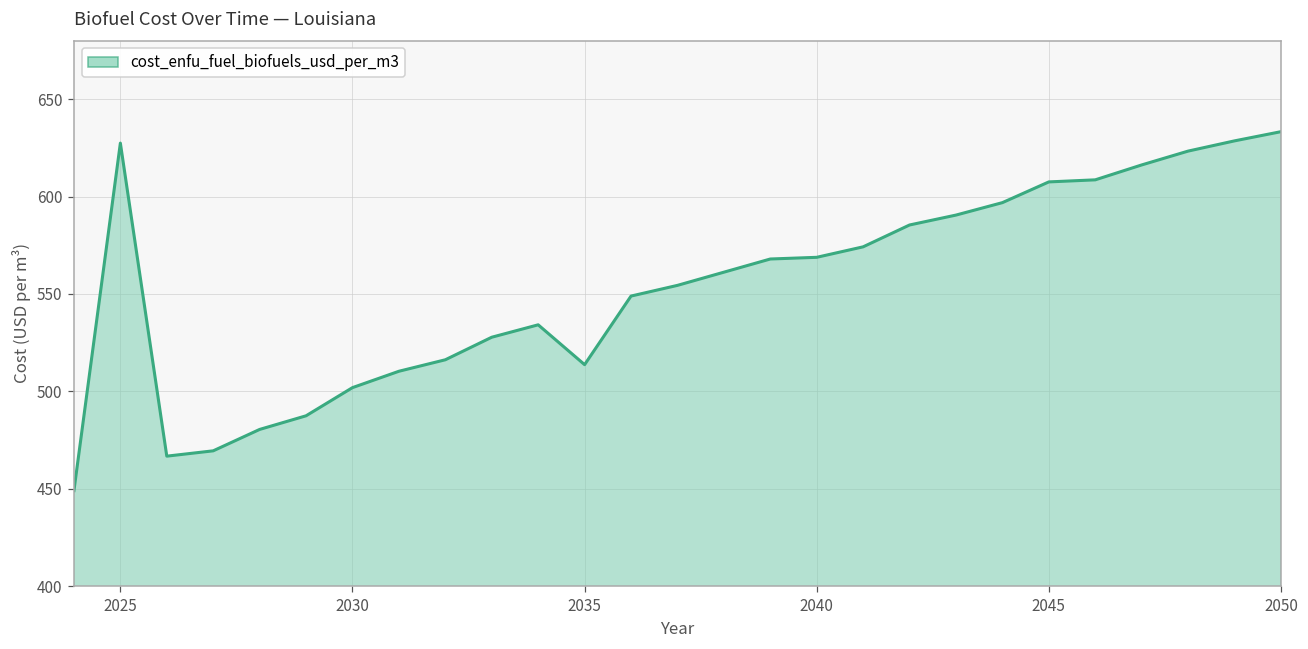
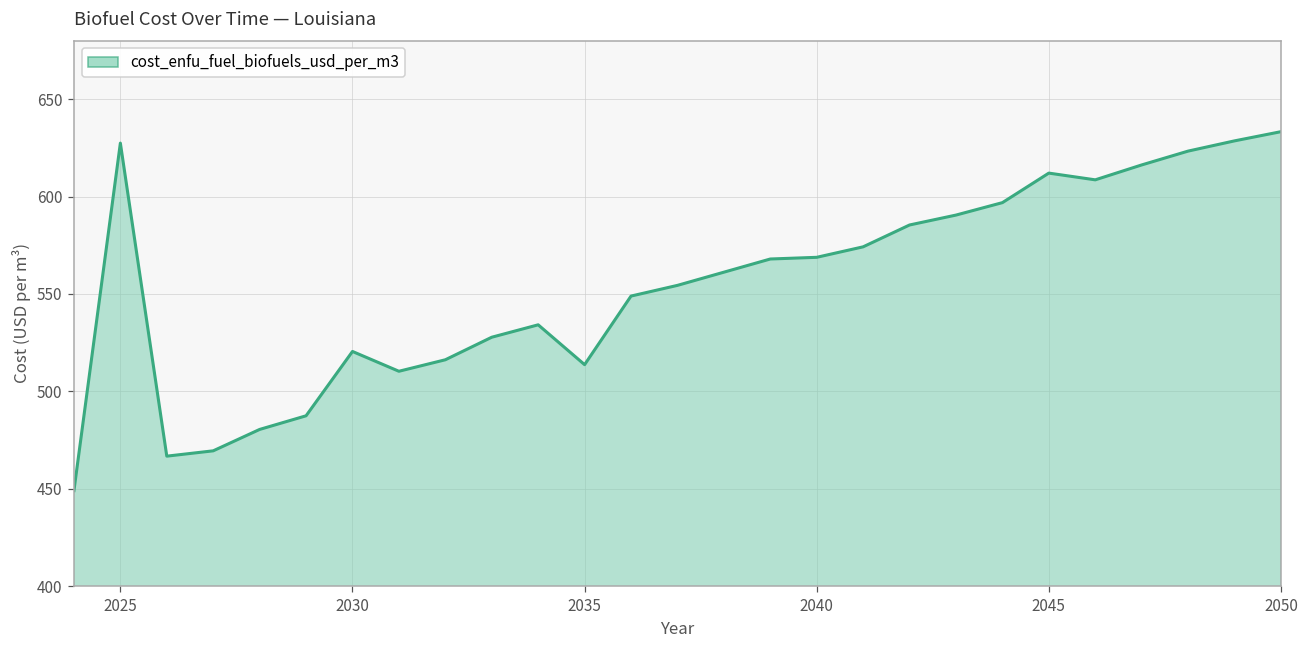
2030: 502 -> 520
2045: 607 -> 612
